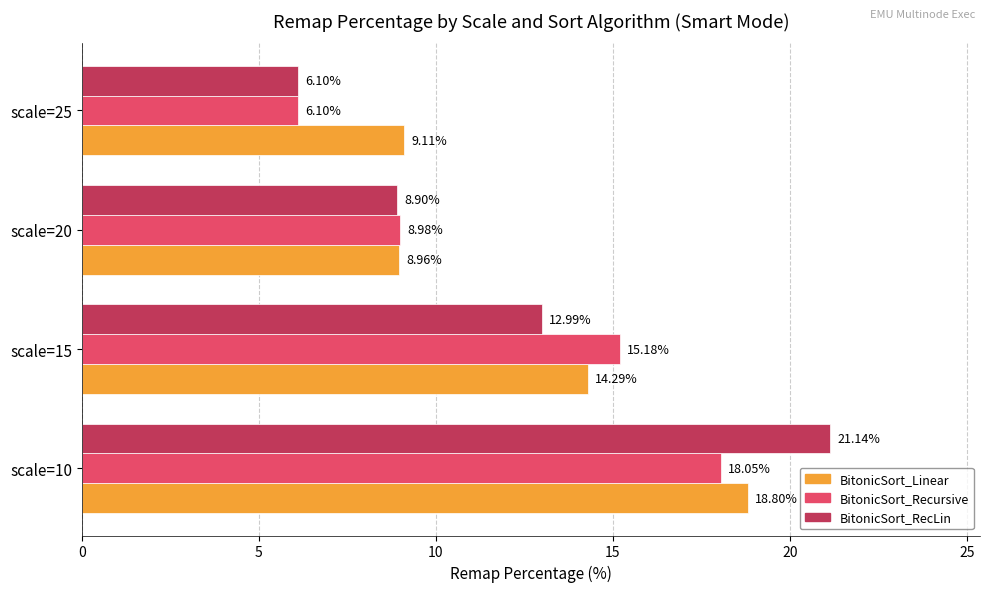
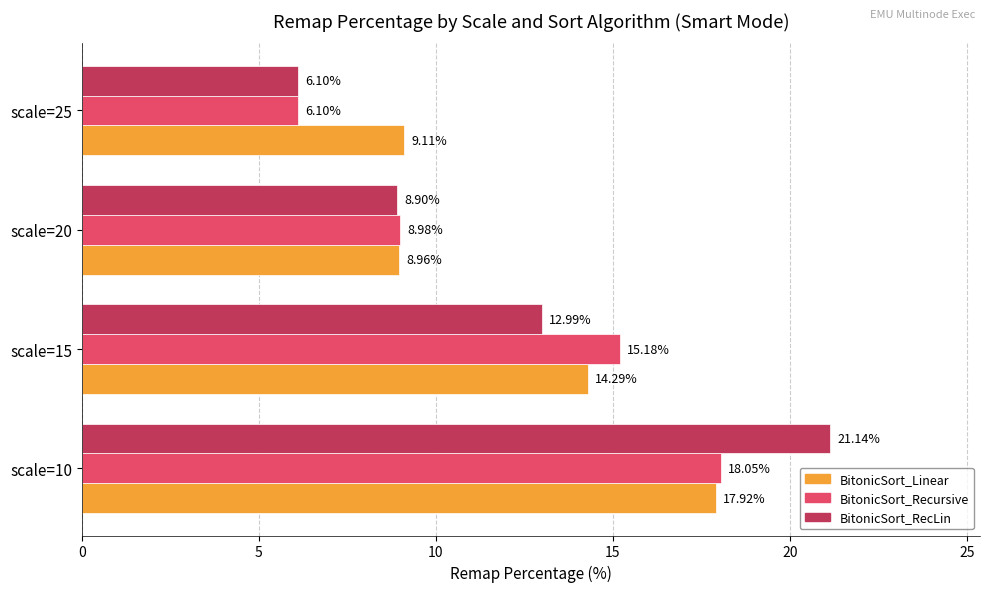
BitonicSort_Linear, scale=10: 18.80% -> 17.92%
